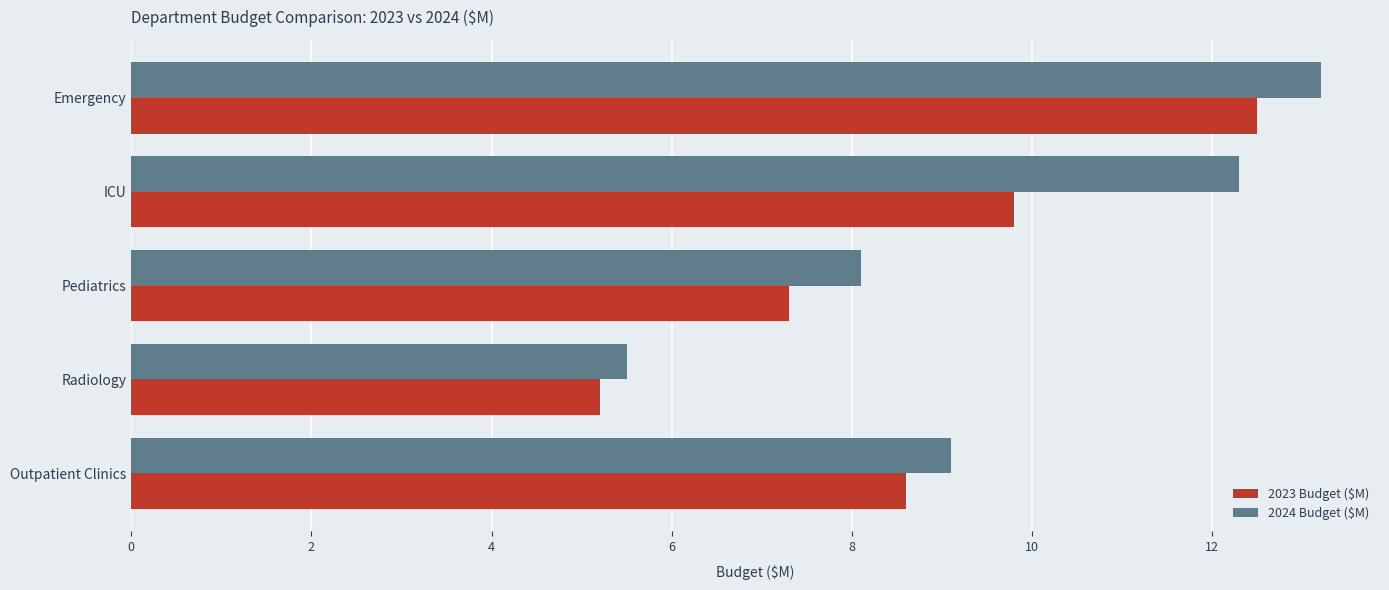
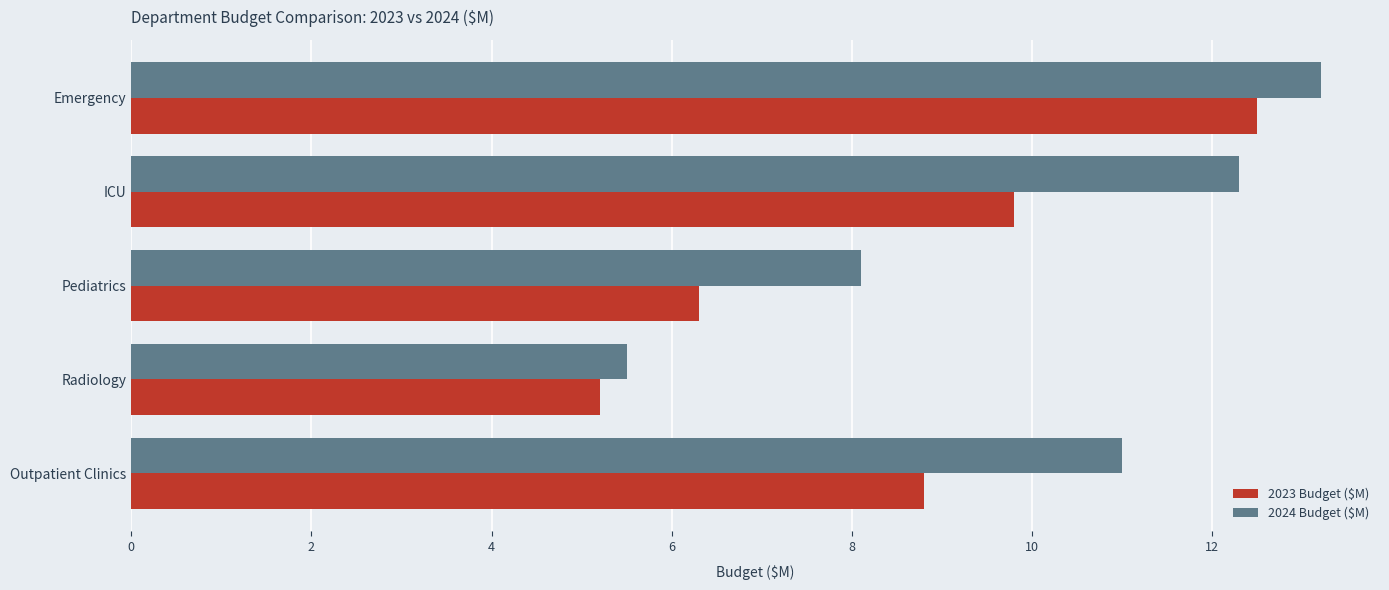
2023 Budget ($M), Pediatrics: 7.3 -> 6.3
2024 Budget ($M), Outpatient Clinics: 9.1 -> 11.0
2023 Budget ($M), Outpatient Clinics: 8.6 -> 8.8
